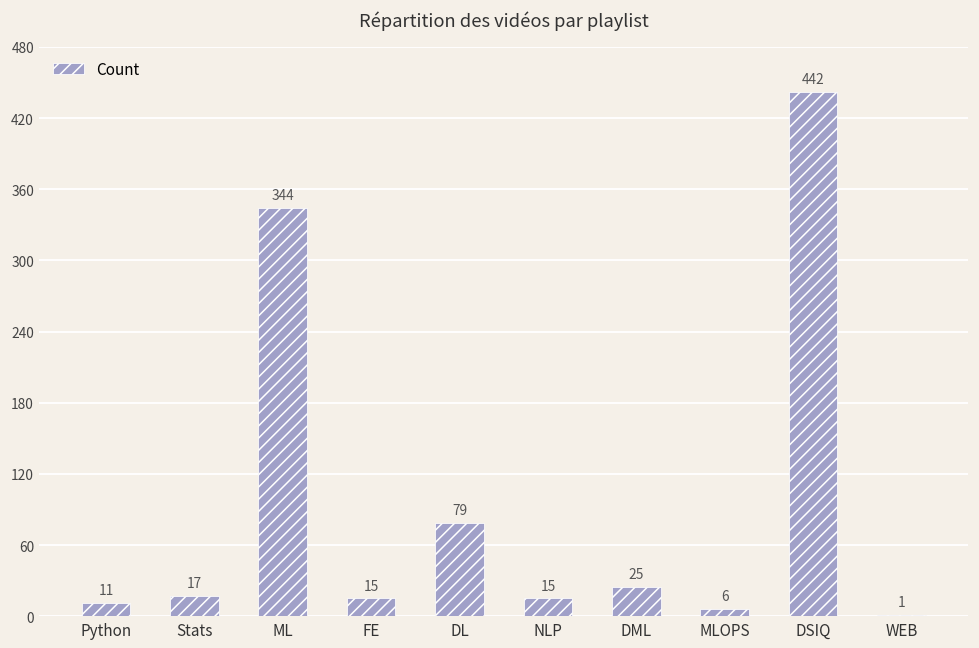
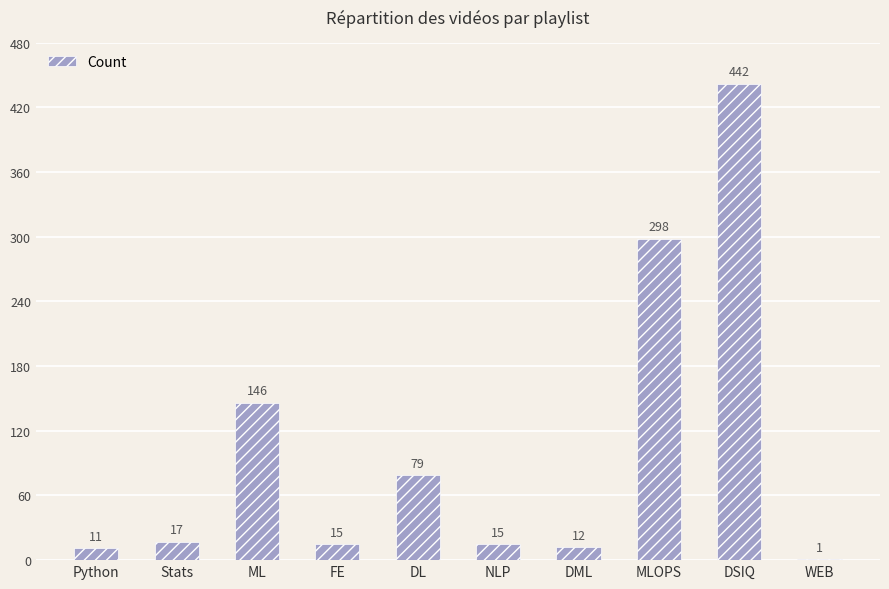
ML: 344 -> 146
DML: 25 -> 12
MLOPS: 6 -> 298
